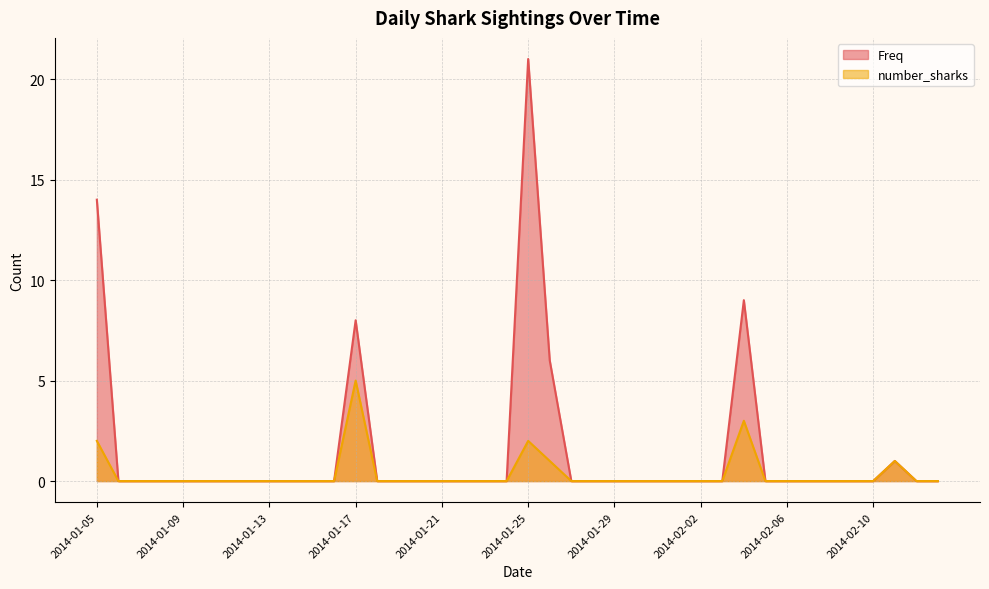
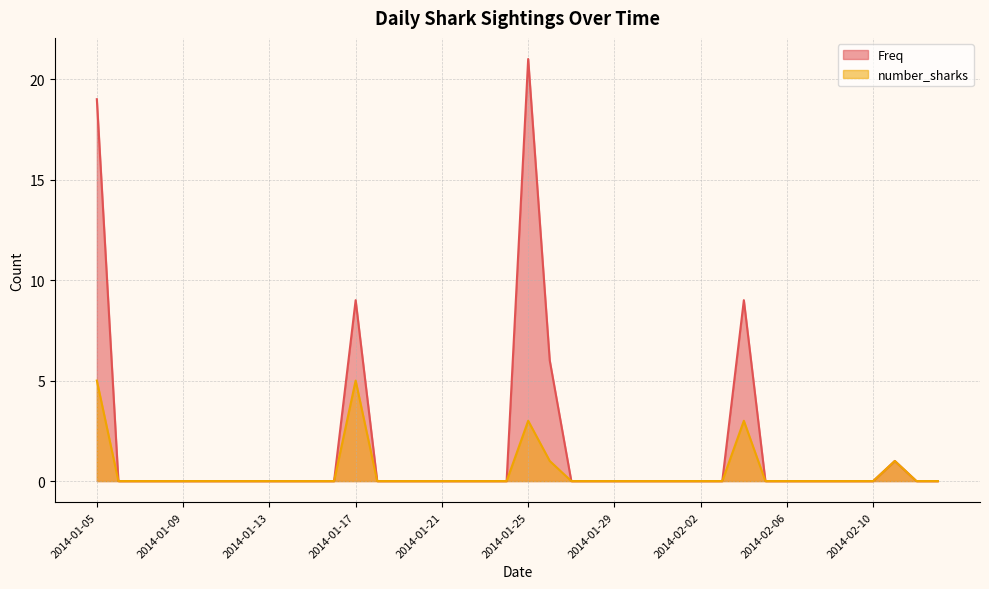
Freq, 2014-01-05: 14 -> 19
number_sharks, 2014-01-05: 2 -> 5
Freq, 2014-01-17: 8 -> 9
number_sharks, 2014-01-25: 2 -> 3
